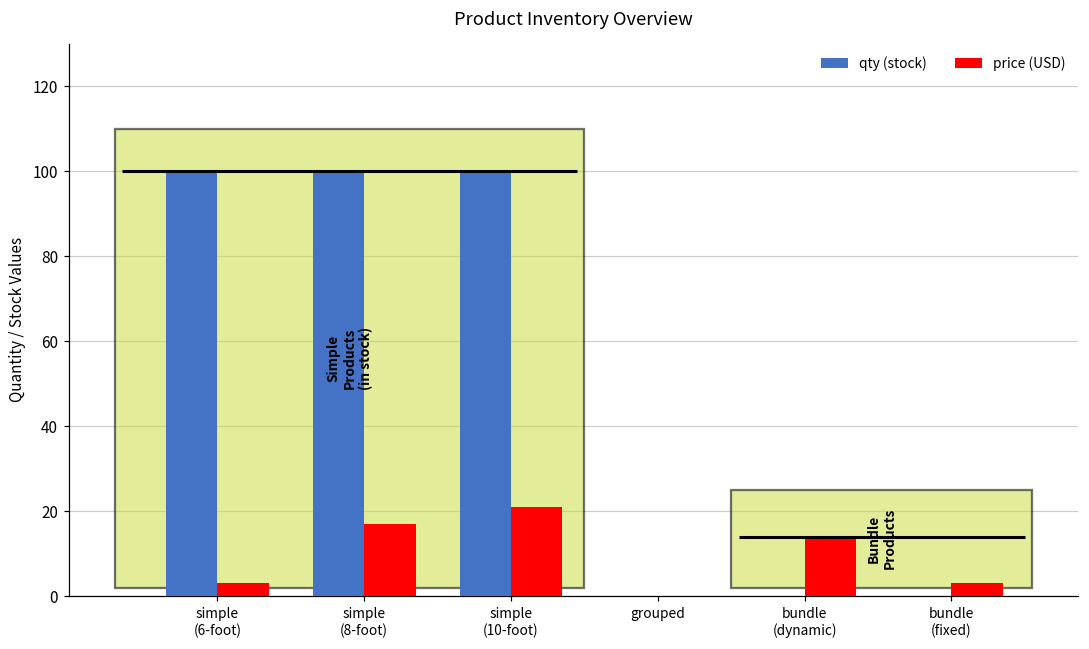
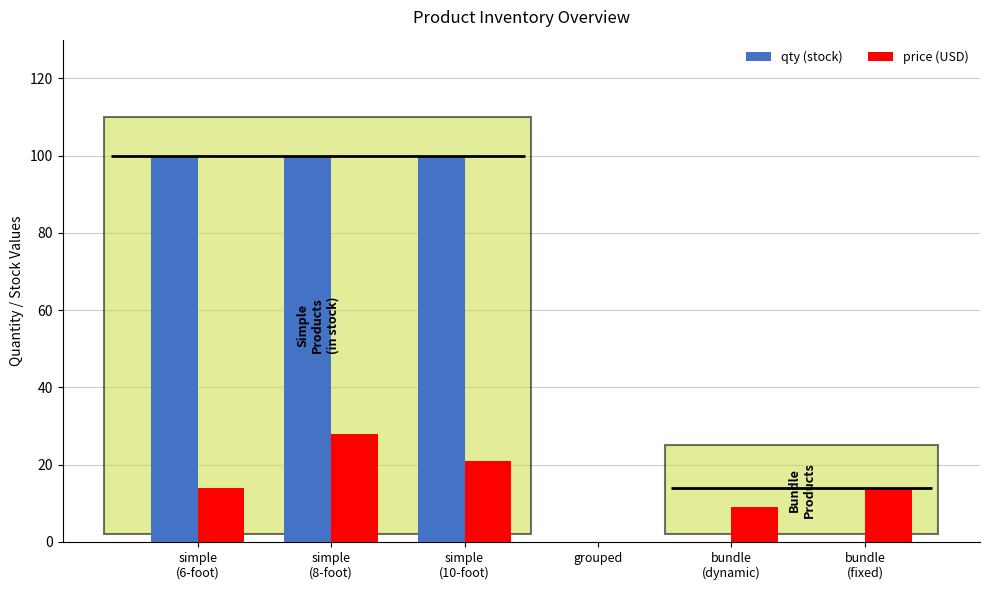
price (USD), simple (6-foot): 3 -> 14
price (USD), simple (8-foot): 17 -> 28
price (USD), bundle (dynamic): 14 -> 9
price (USD), bundle (fixed): 3 -> 14
